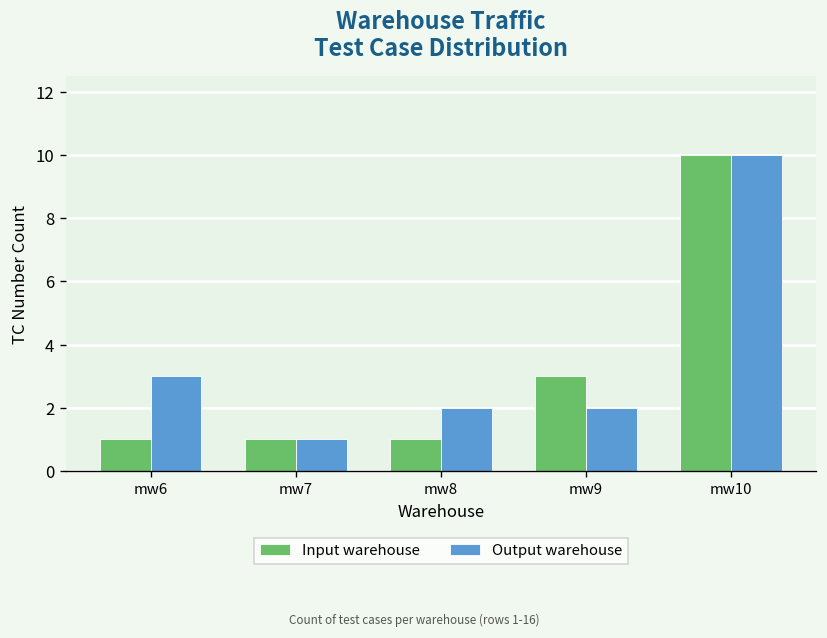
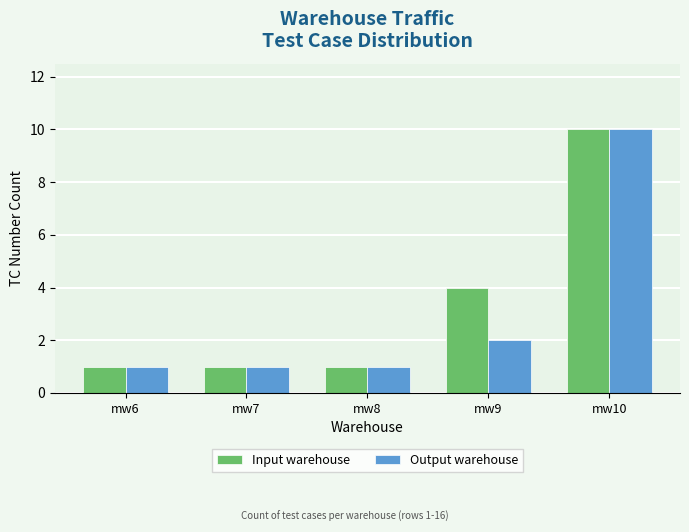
Output warehouse, mw6: 3 -> 1
Output warehouse, mw8: 2 -> 1
Input warehouse, mw9: 3 -> 4
